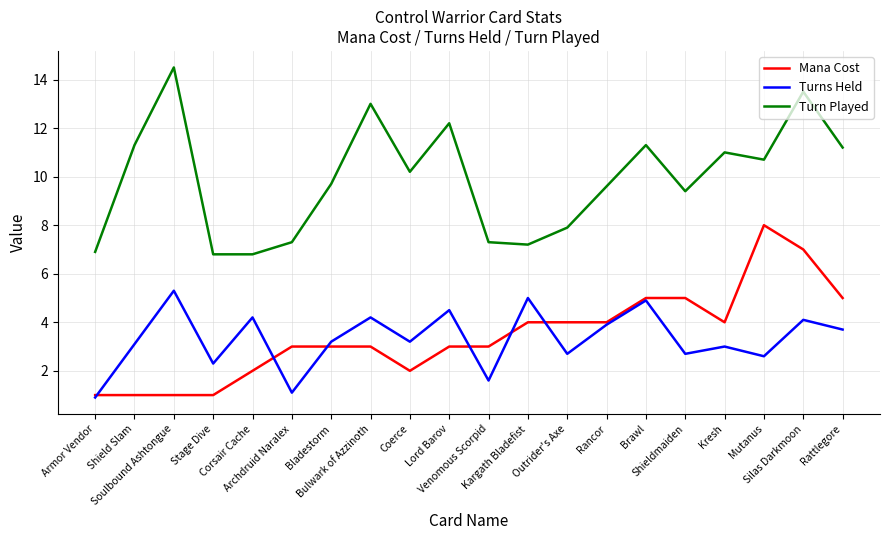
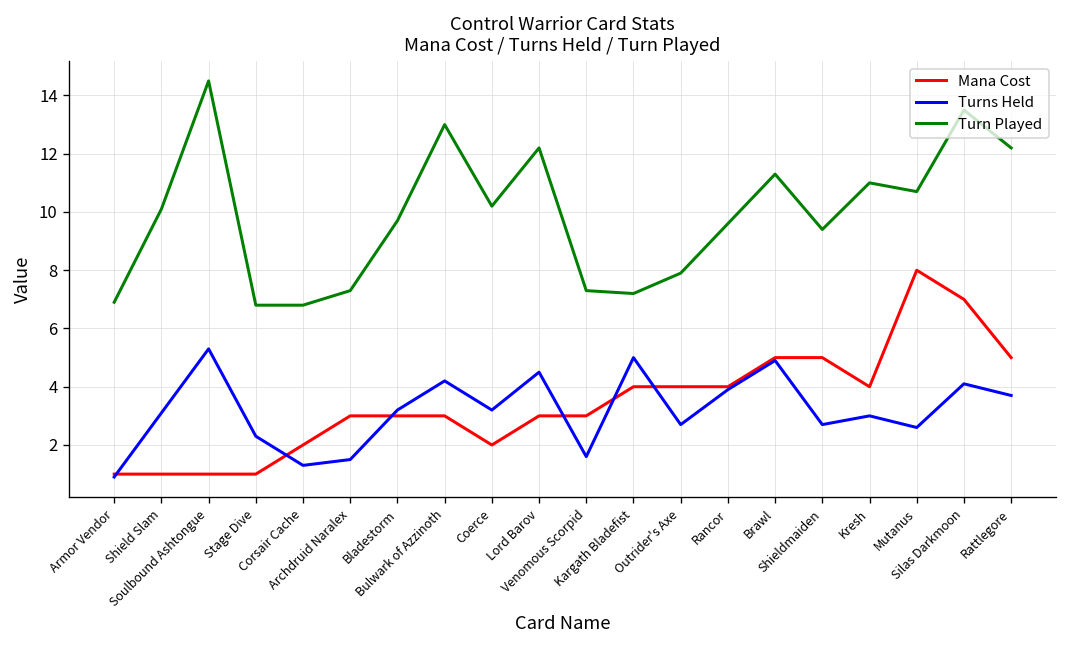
Turn Played, Shield Slam: 11.3 -> 10.1
Turns Held, Corsair Cache: 4.2 -> 1.3
Turns Held, Archdruid Naralex: 1.1 -> 1.5
Turn Played, Rattlegore: 11.2 -> 12.2
